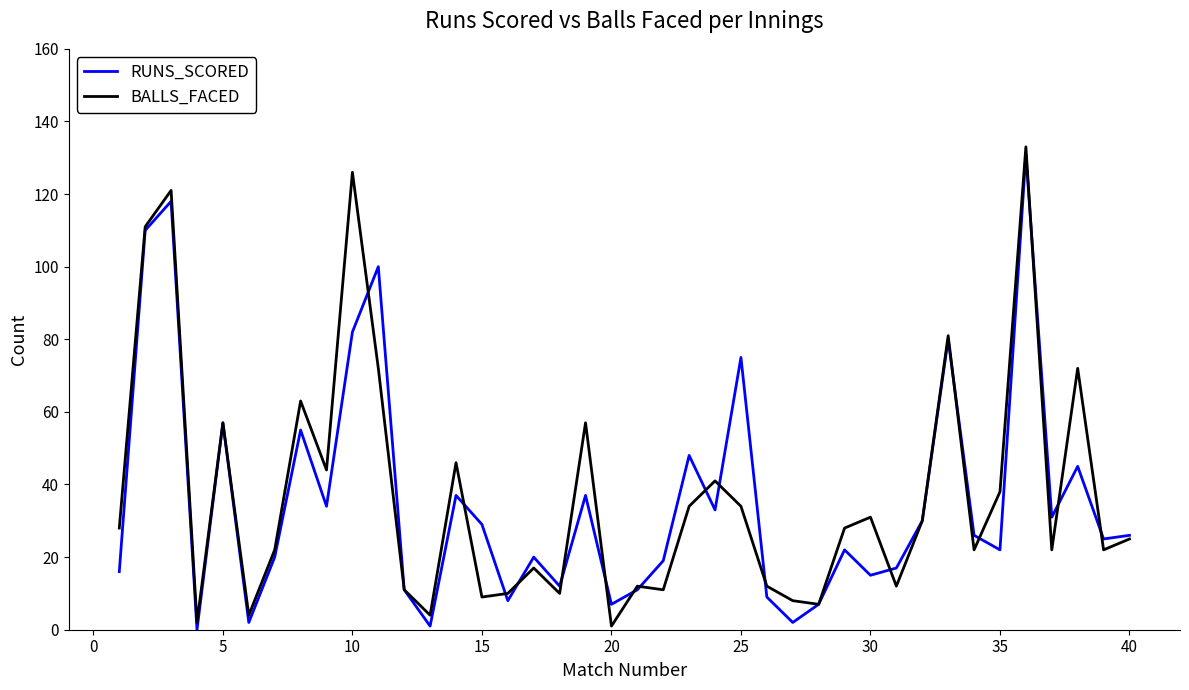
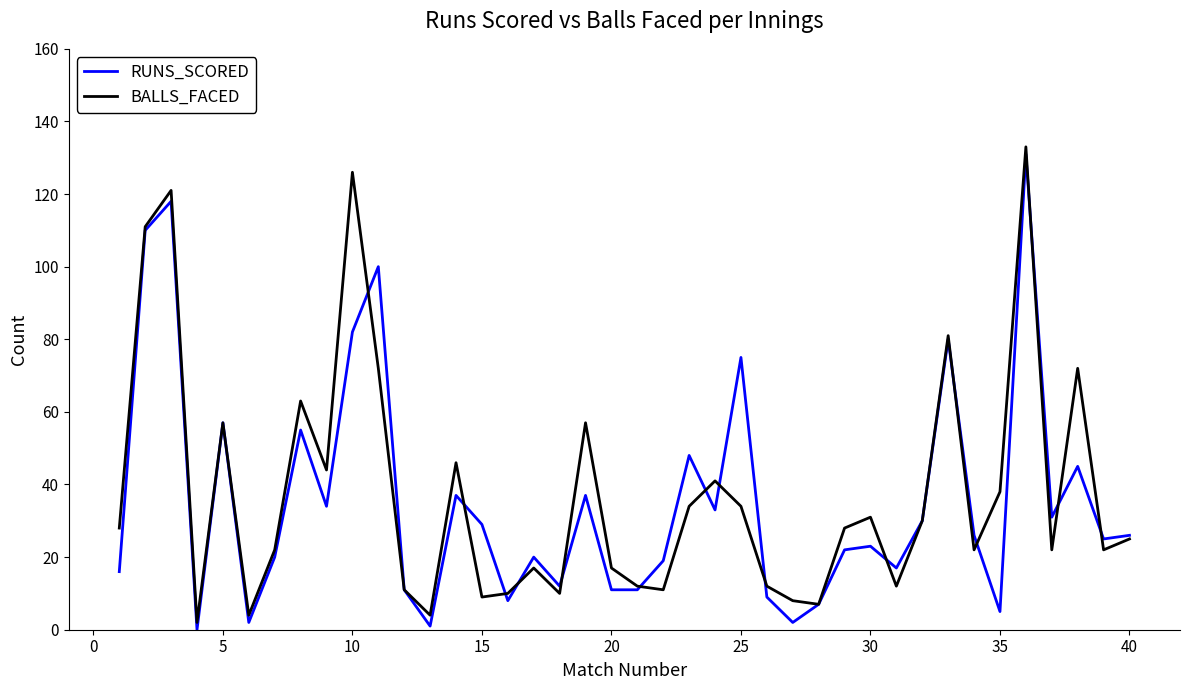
RUNS_SCORED, 20: 7 -> 11
BALLS_FACED, 20: 1 -> 17
RUNS_SCORED, 30: 15 -> 23
RUNS_SCORED, 35: 22 -> 5
